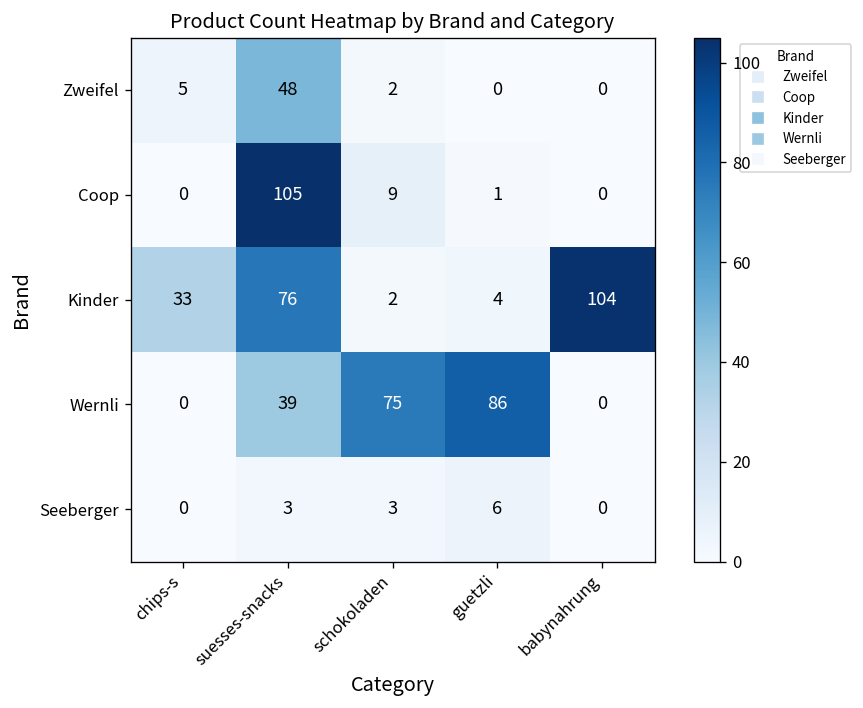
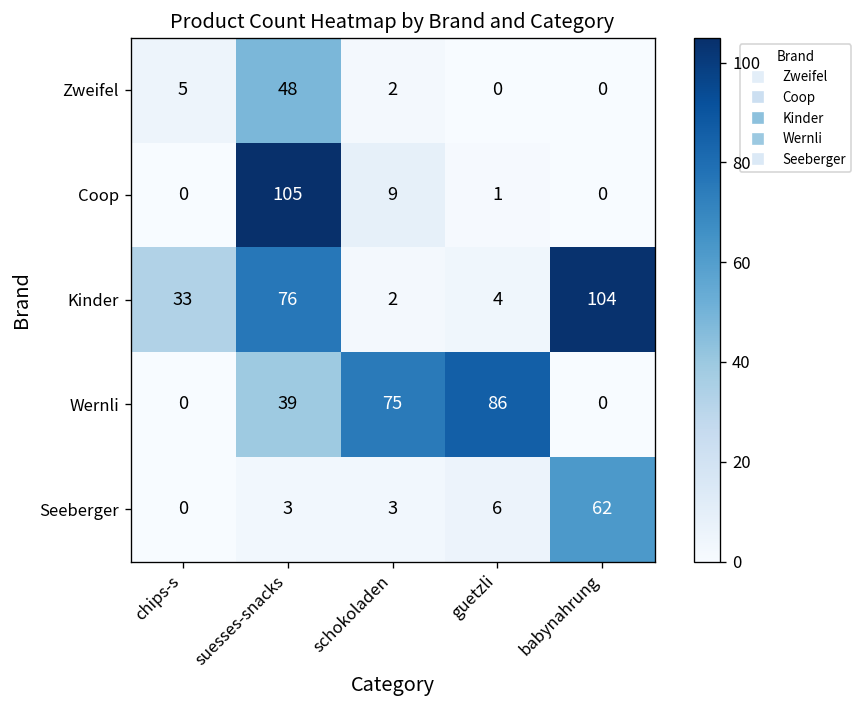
Seeberger, babynahrung: 0 -> 62
